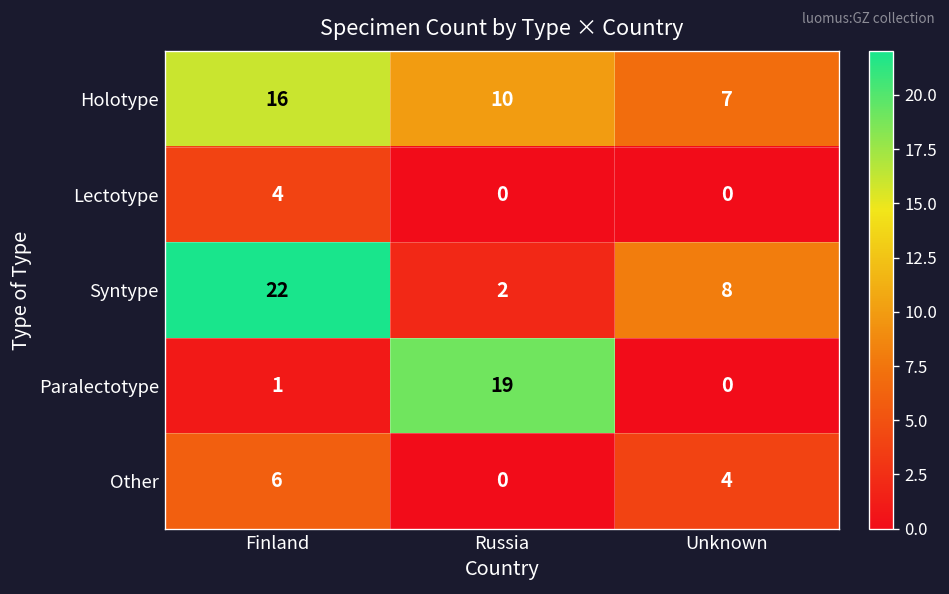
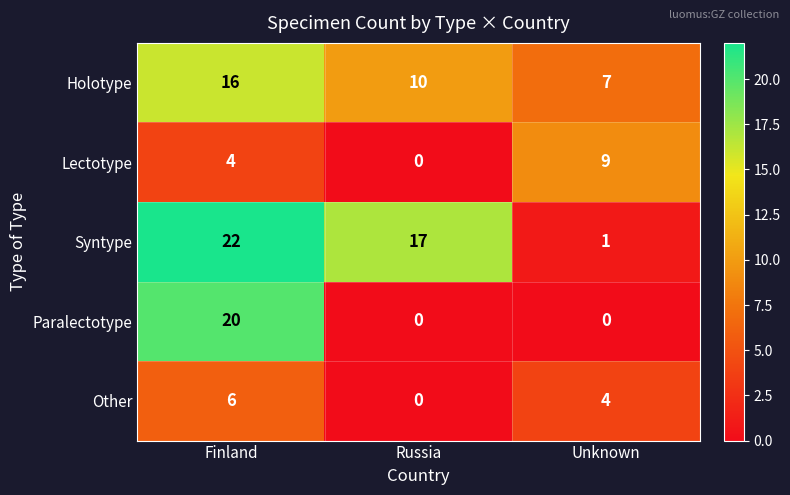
Lectotype, Unknown: 0 -> 9
Syntype, Russia: 2 -> 17
Syntype, Unknown: 8 -> 1
Paralectotype, Finland: 1 -> 20
Paralectotype, Russia: 19 -> 0
